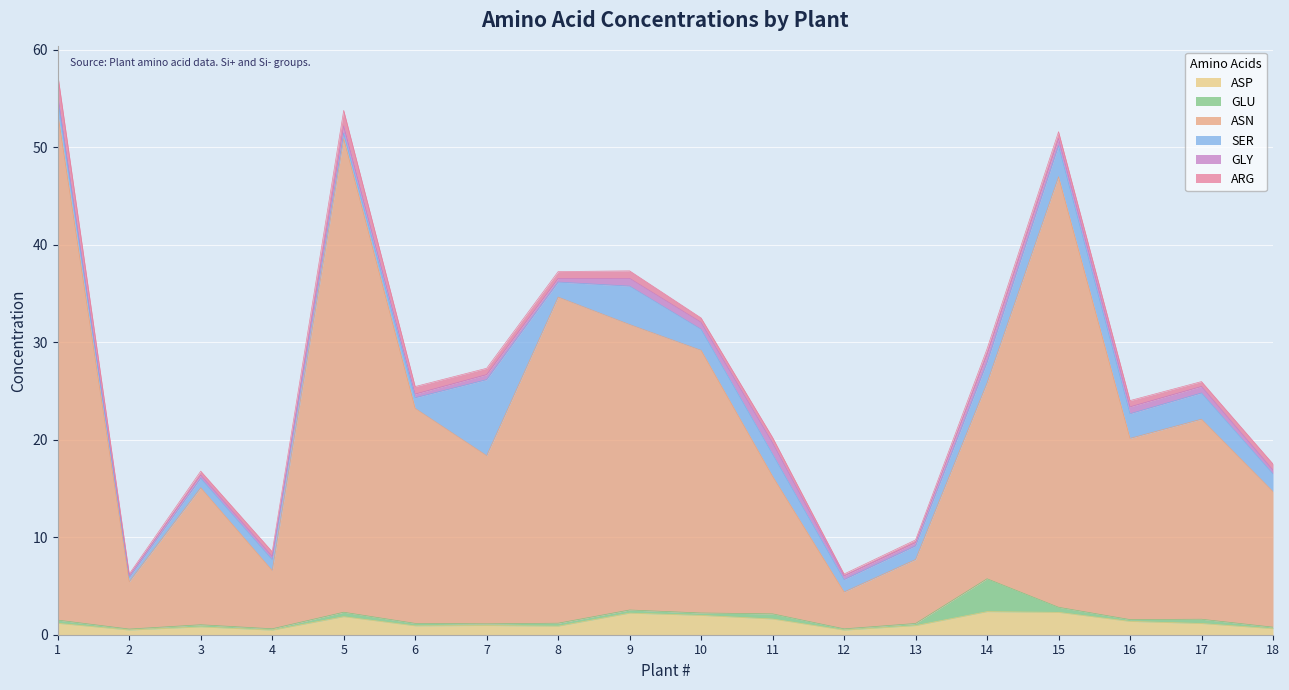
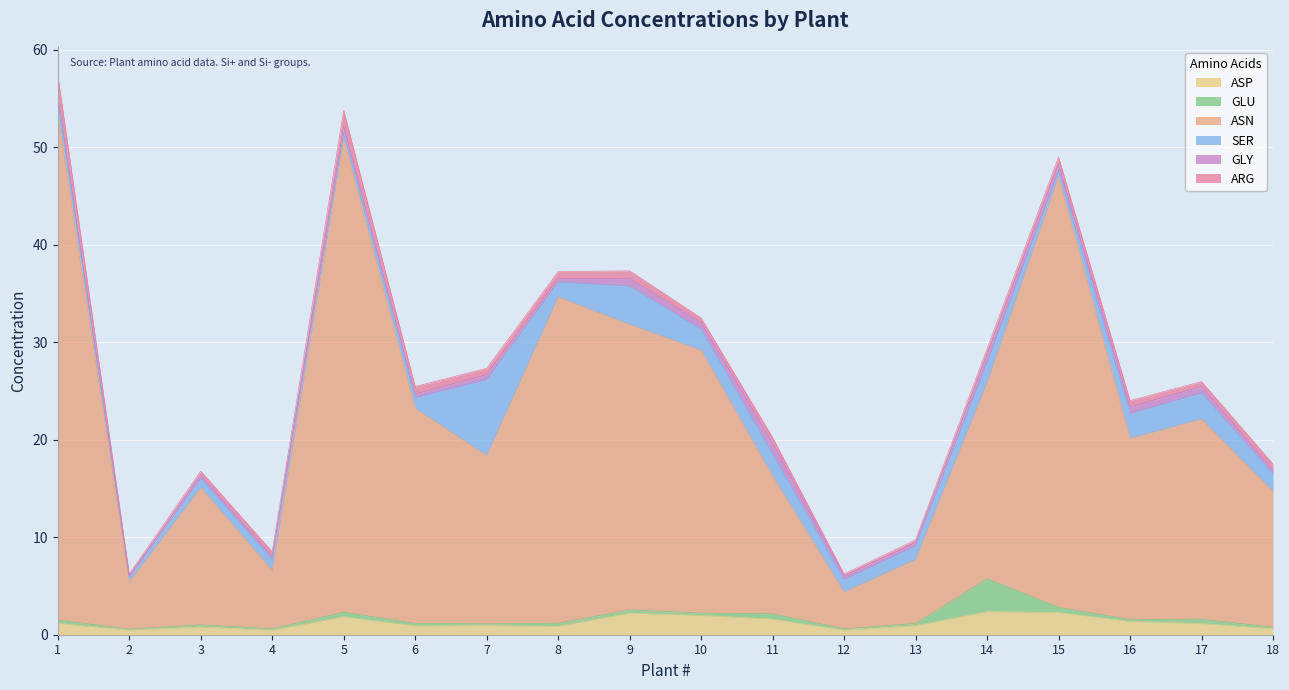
SER, 15: 3 -> 1
